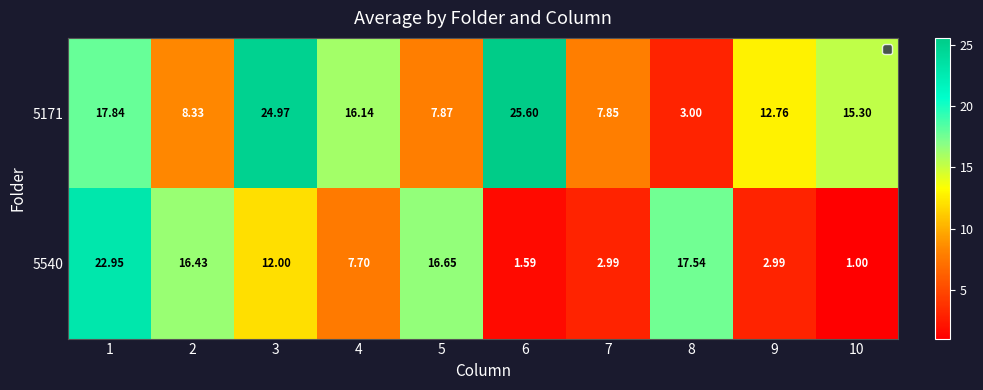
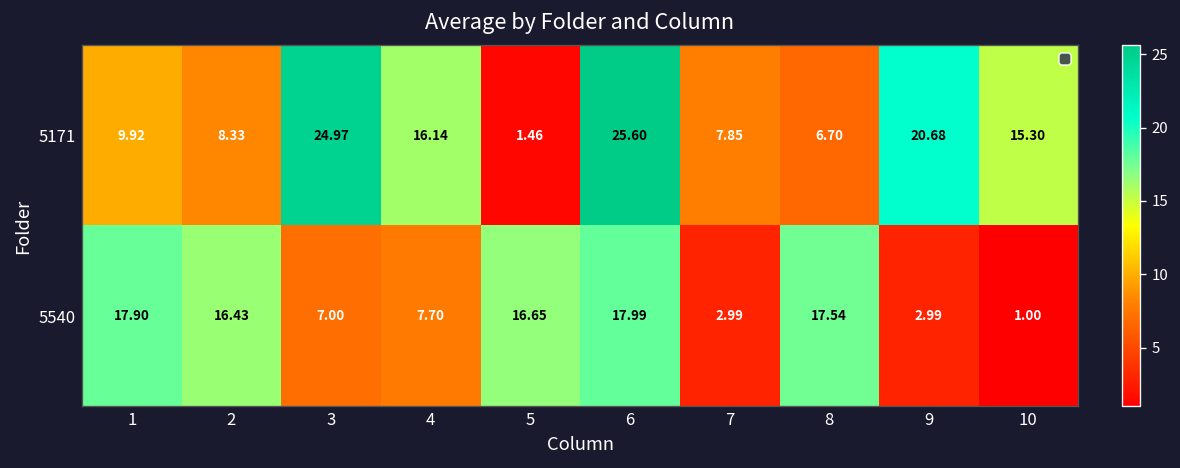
5171, 1: 17.84 -> 9.92
5171, 5: 7.87 -> 1.46
5171, 8: 3.00 -> 6.70
5171, 9: 12.76 -> 20.68
5540, 1: 22.95 -> 17.90
5540, 3: 12.00 -> 7.00
5540, 6: 1.59 -> 17.99
